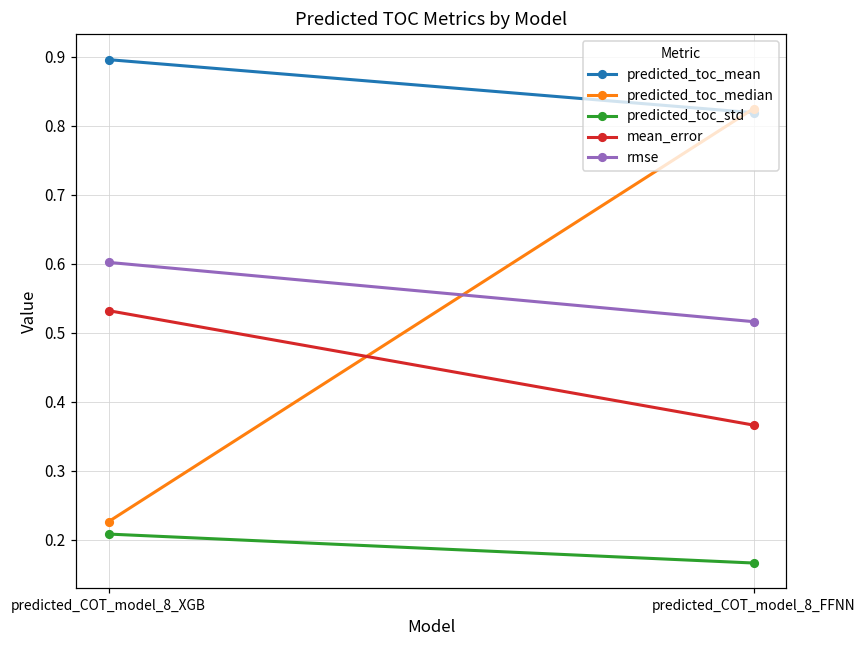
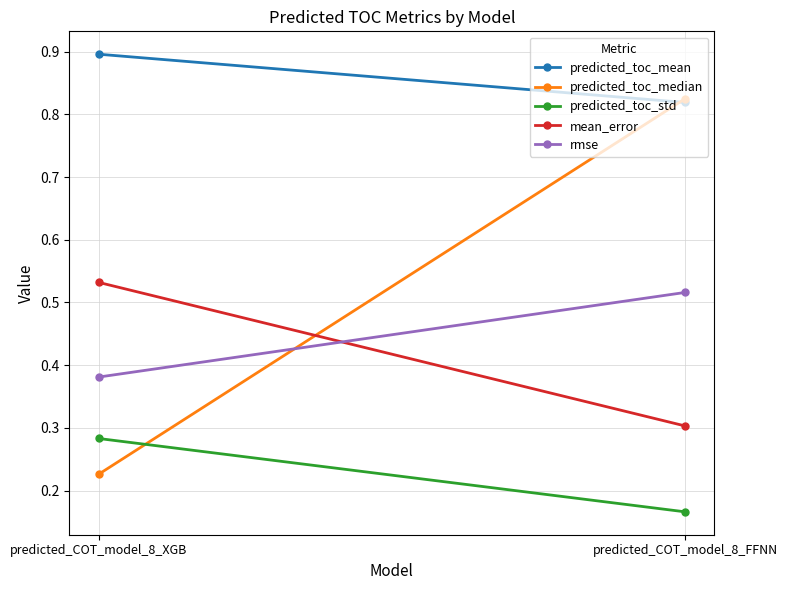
predicted_toc_std, predicted_COT_model_8_XGB: 0.21 -> 0.28
rmse, predicted_COT_model_8_XGB: 0.60 -> 0.38
mean_error, predicted_COT_model_8_FFNN: 0.37 -> 0.30
